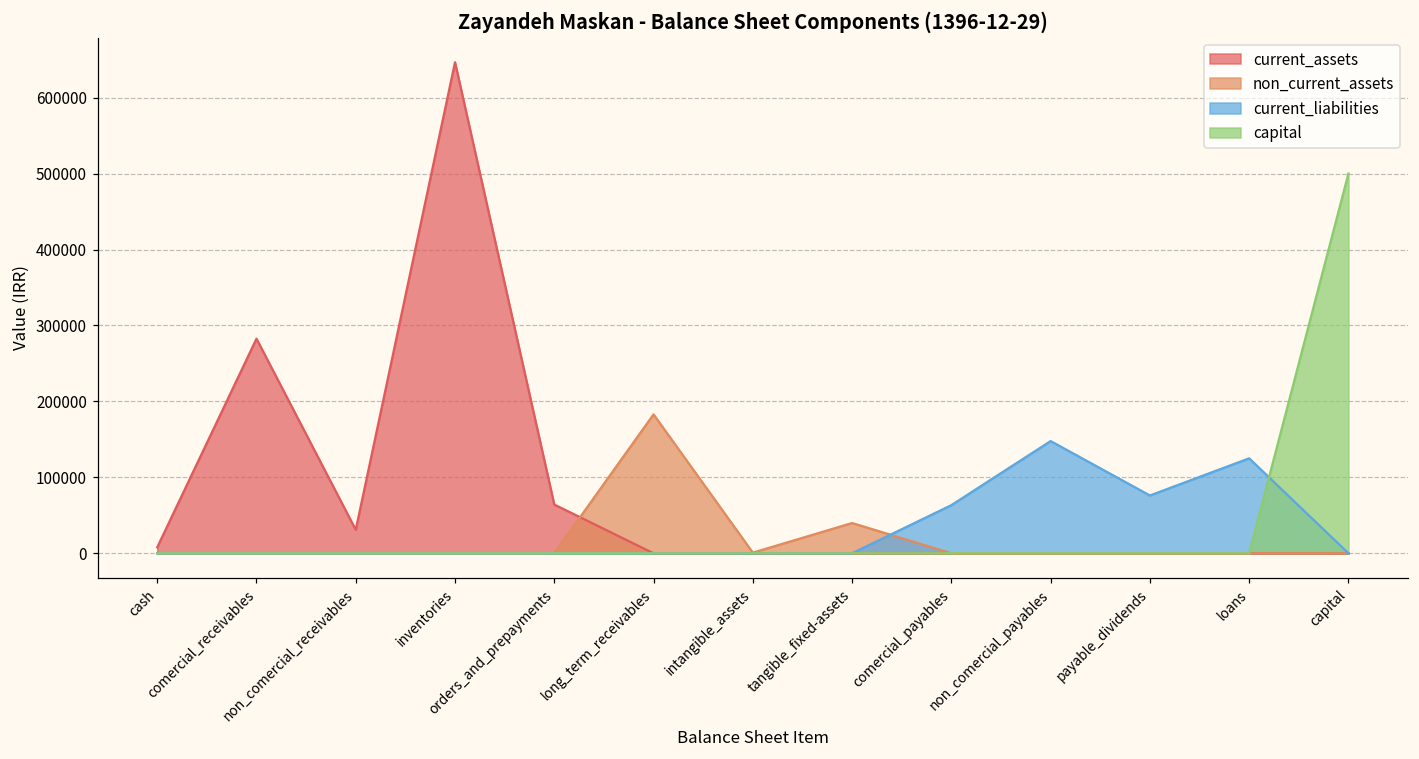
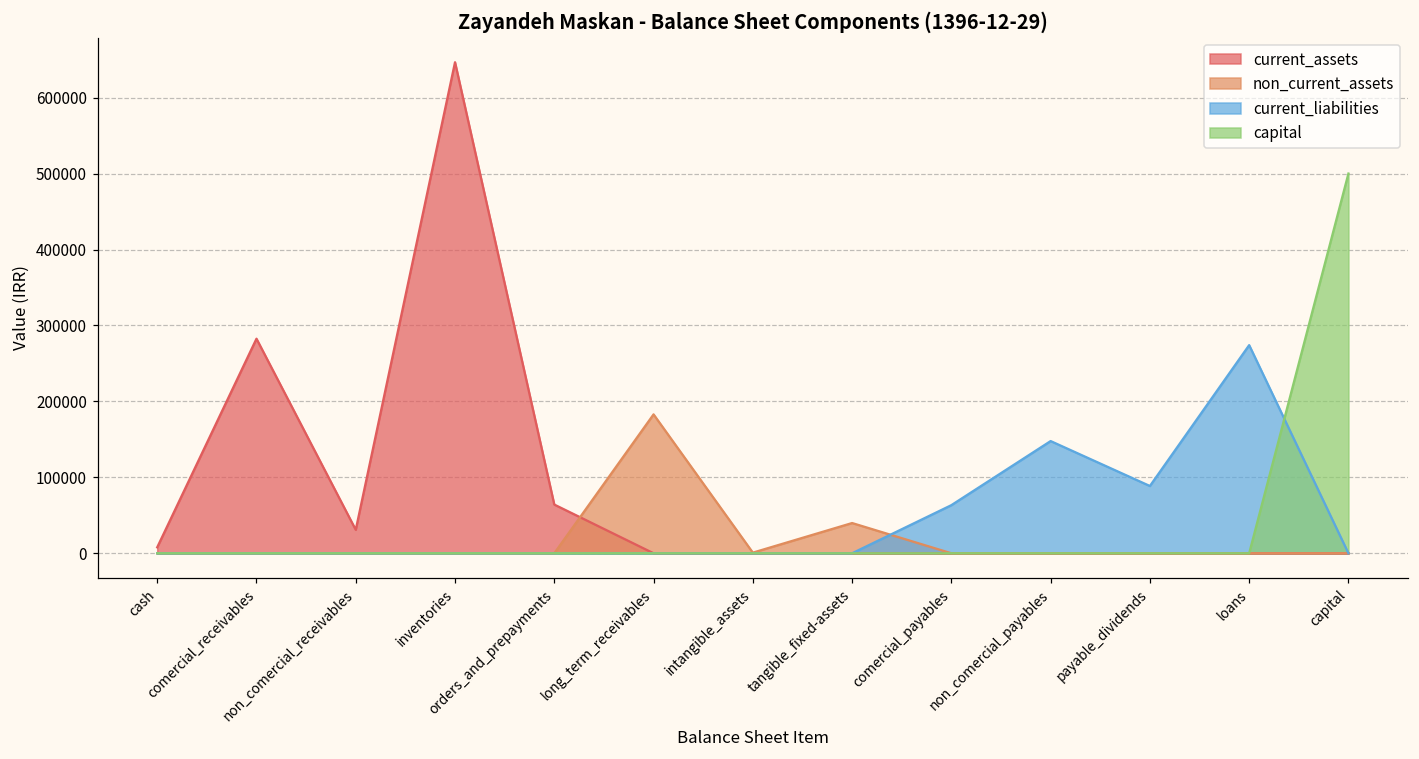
current_liabilities, payable_dividends: 80000 -> 90000
current_liabilities, loans: 130000 -> 270000
